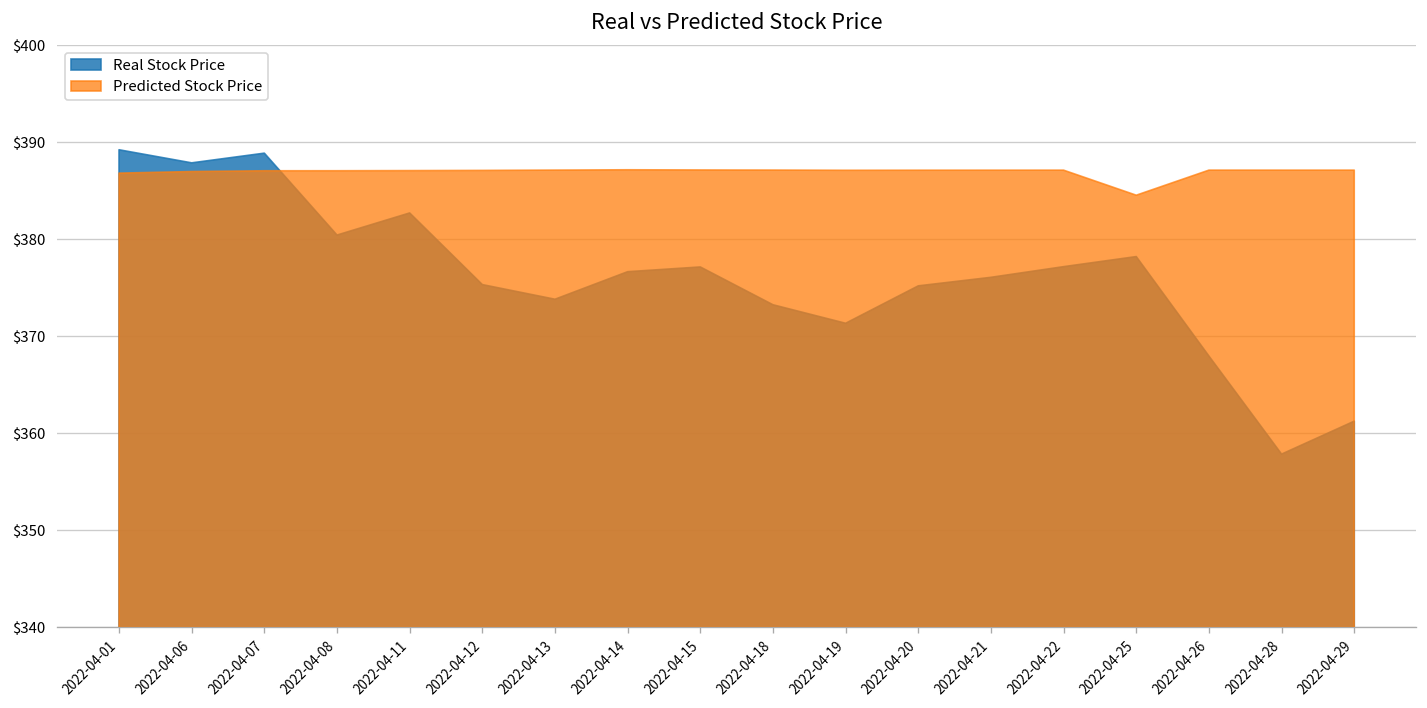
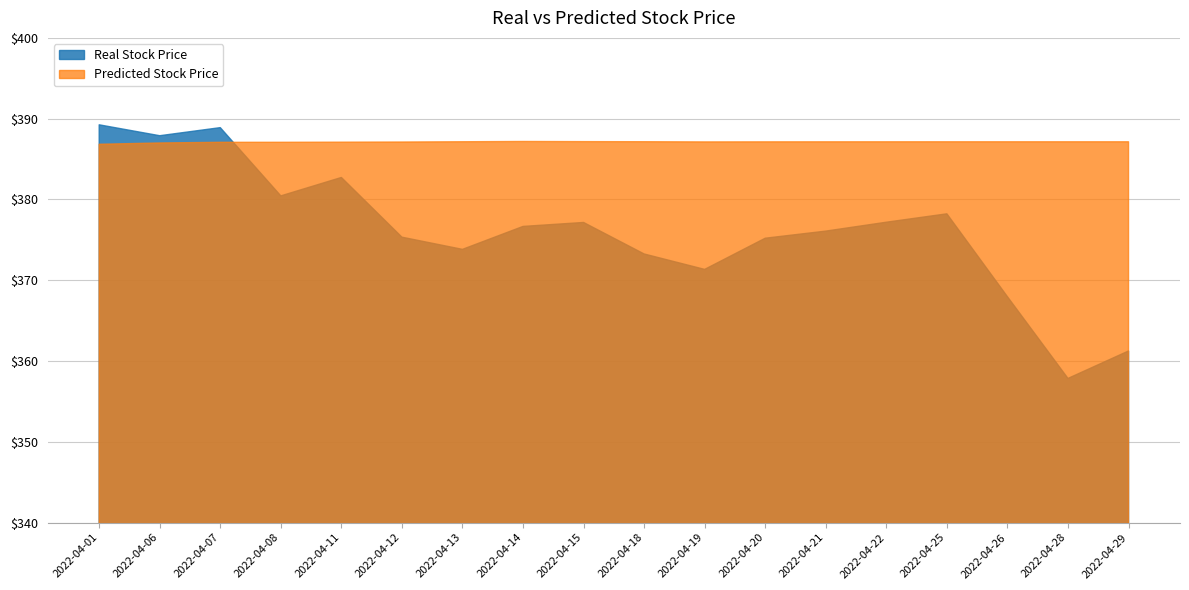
Predicted Stock Price, 2022-04-25: $385 -> $387
